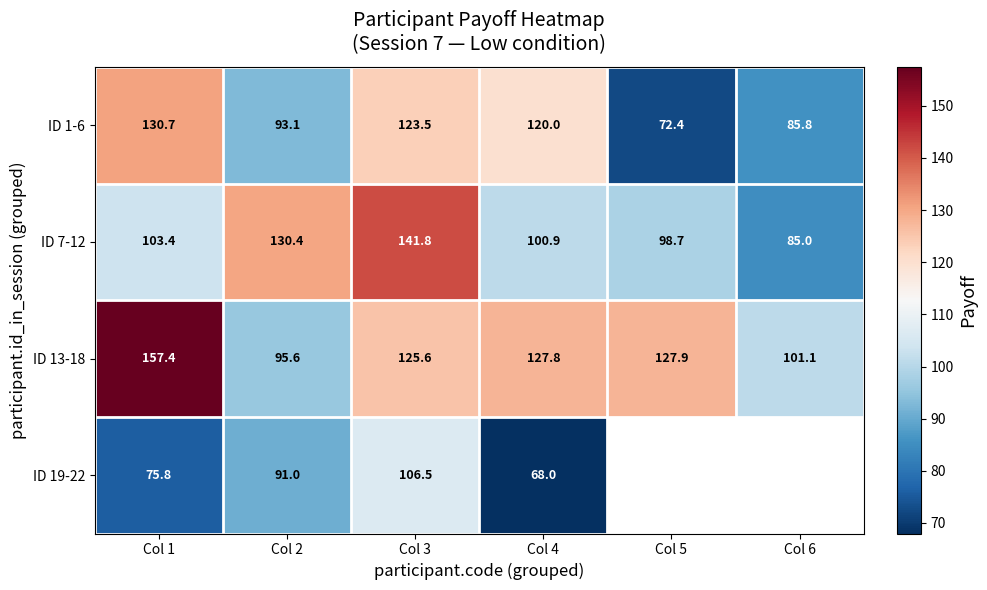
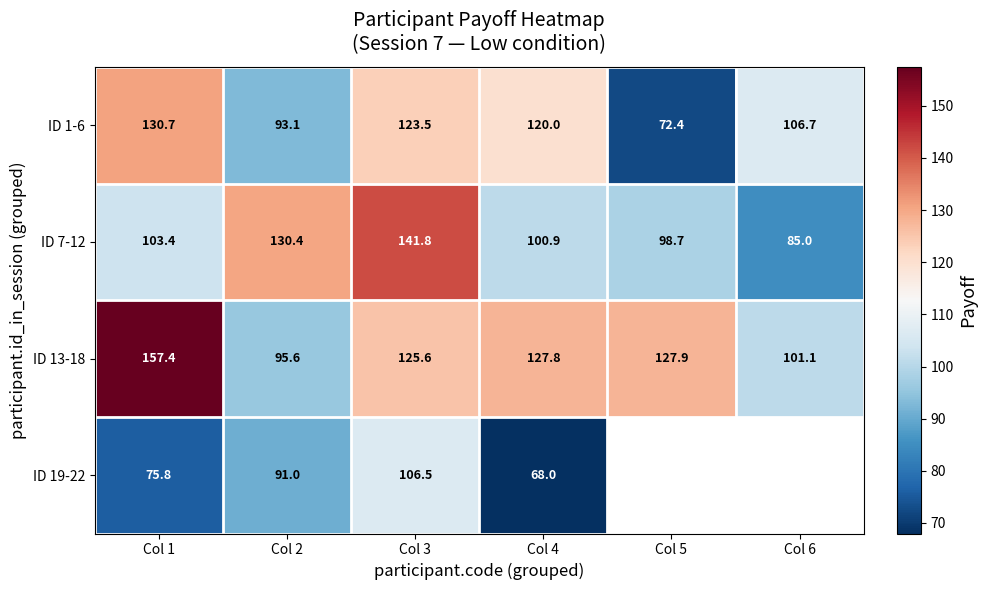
ID 1-6, Col 6: 85.8 -> 106.7
